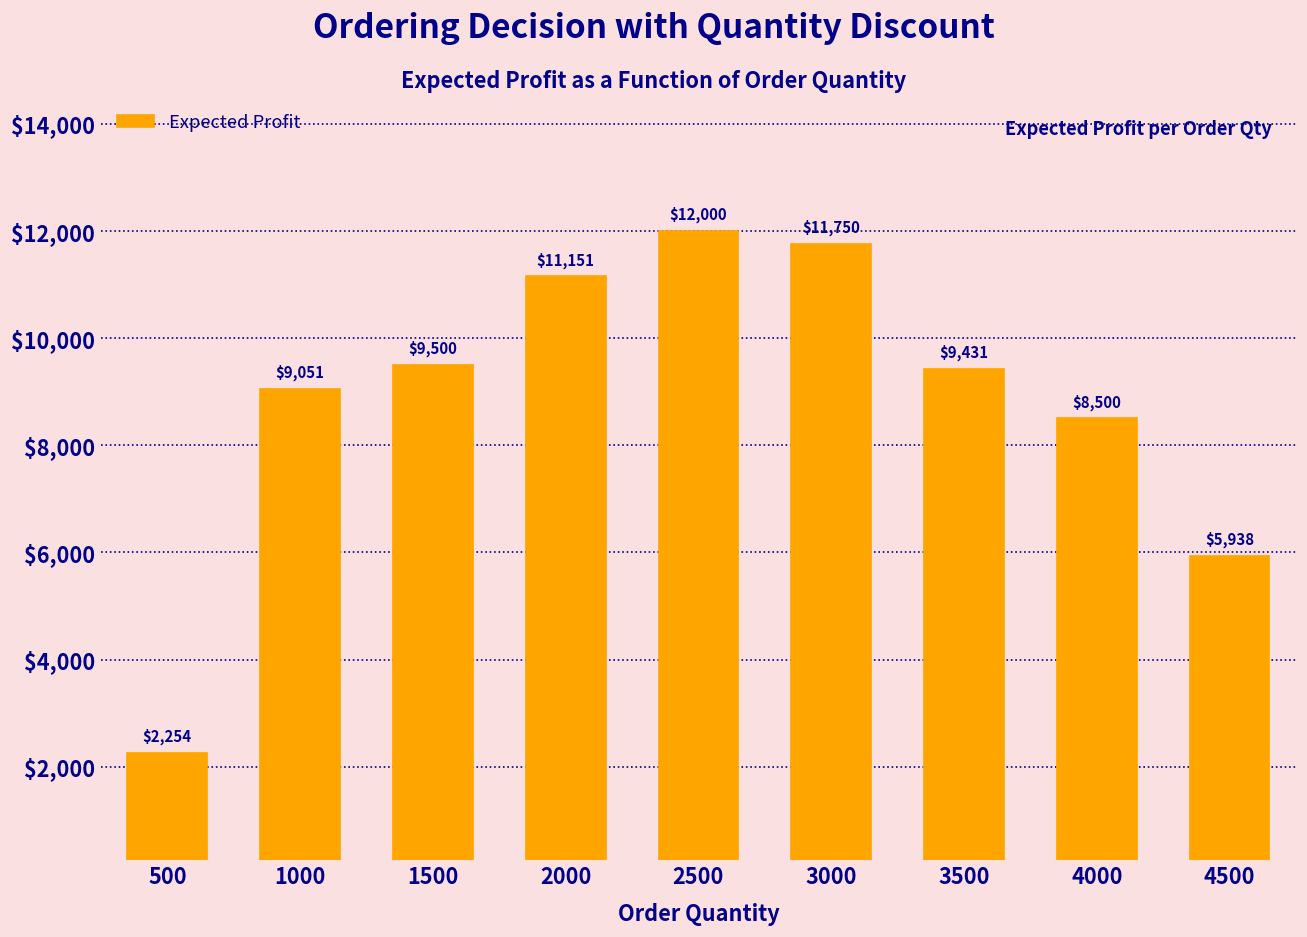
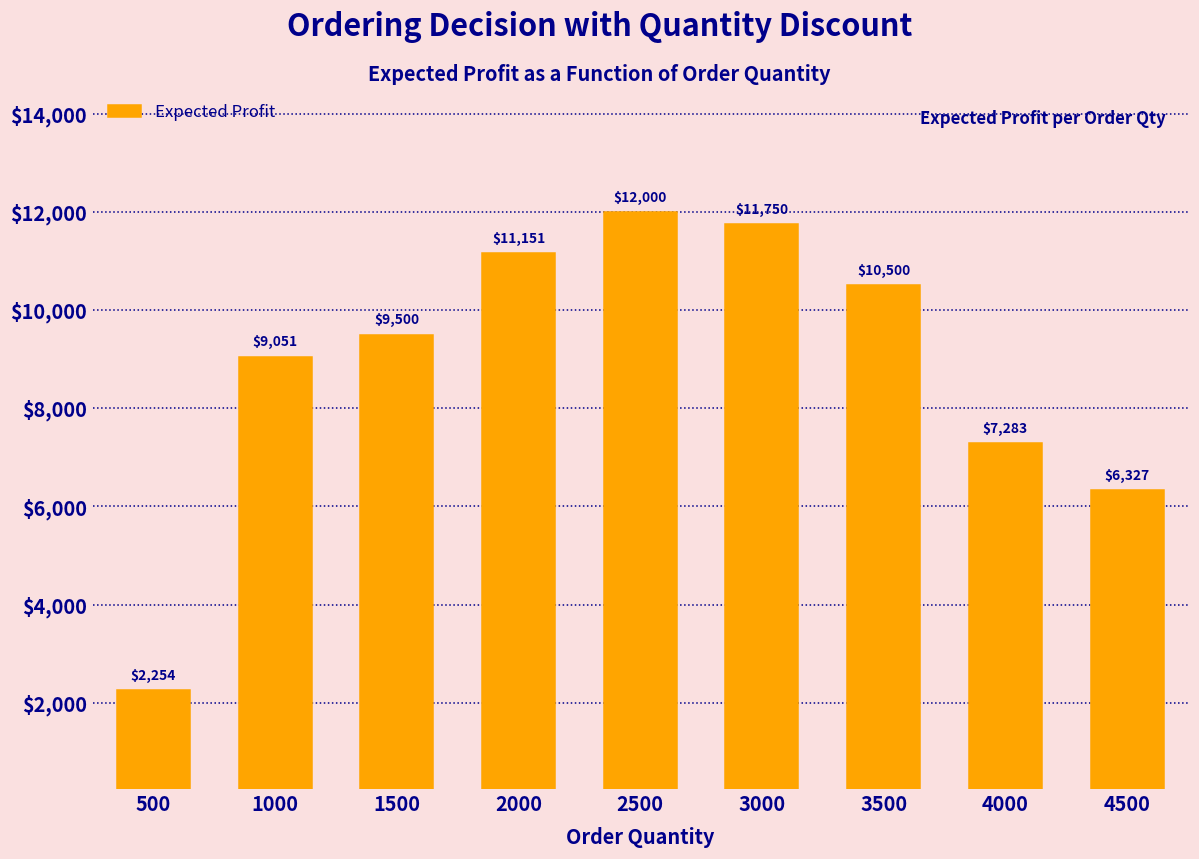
3500: $9,431 -> $10,500
4000: $8,500 -> $7,283
4500: $5,938 -> $6,327
